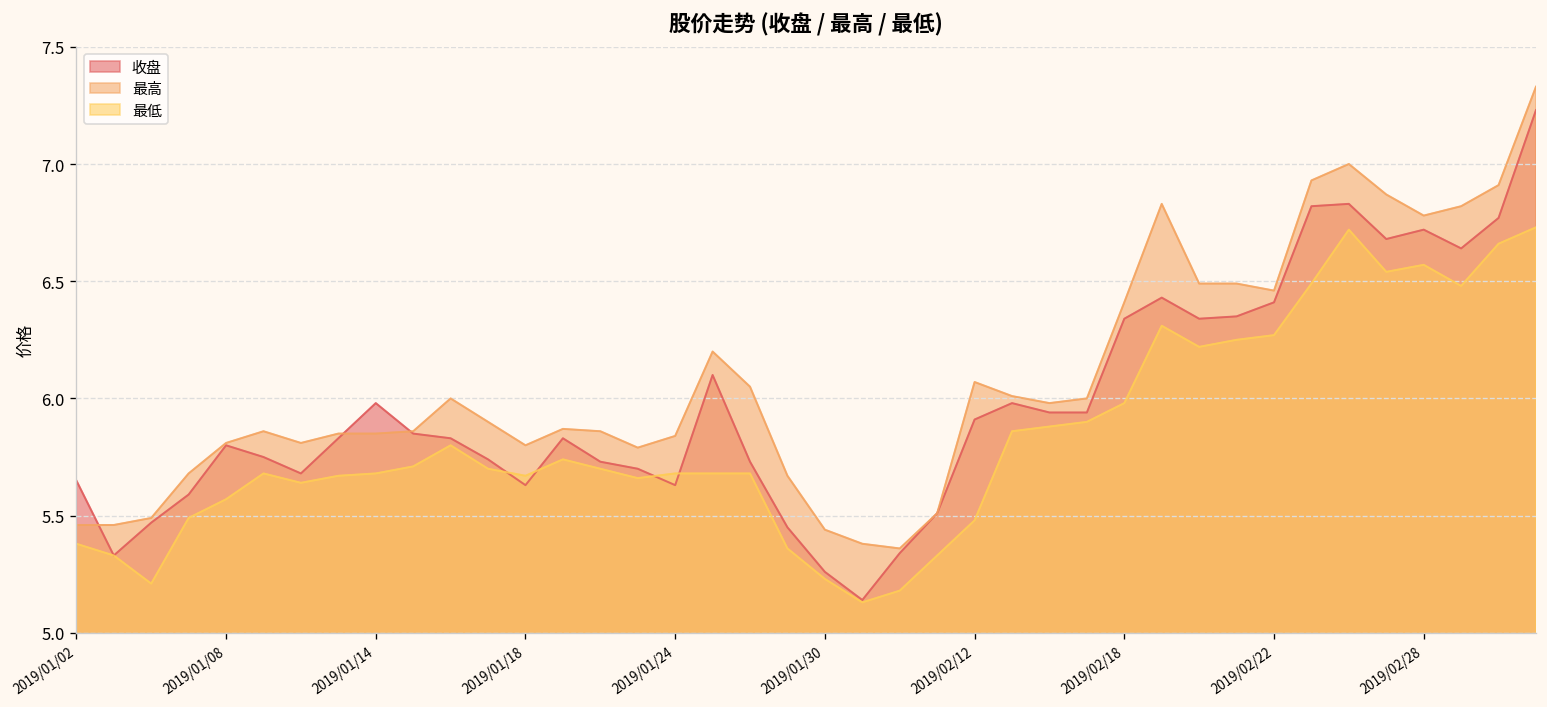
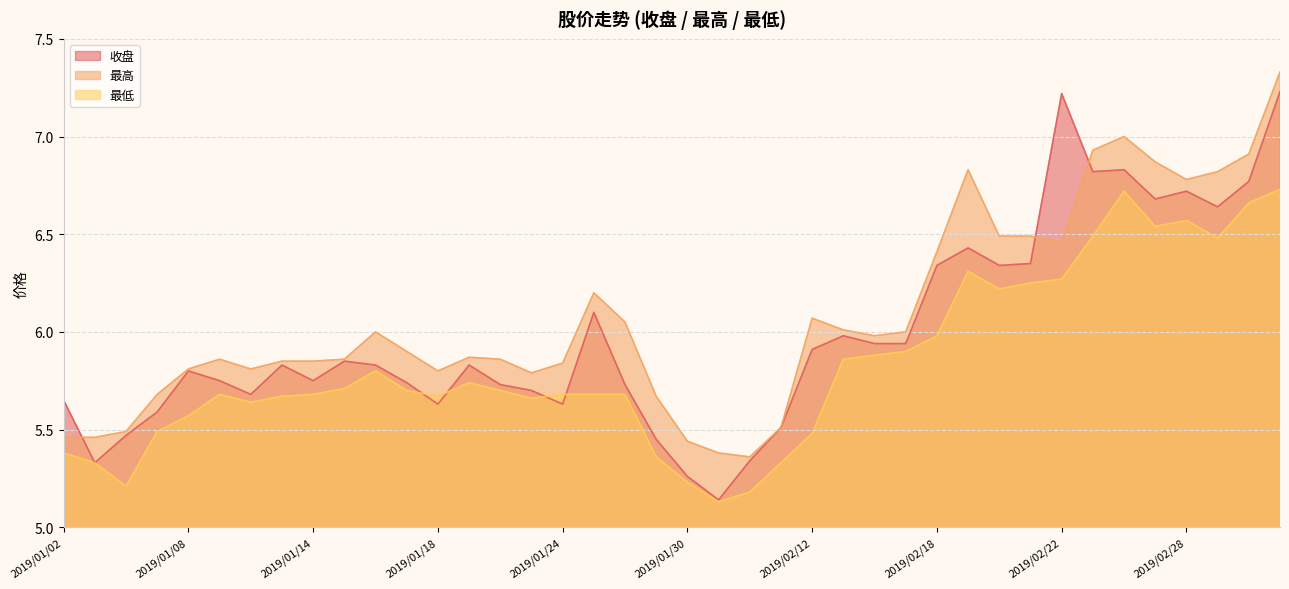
收盘, 2019/01/14: 5.98 -> 5.75
收盘, 2019/02/22: 6.41 -> 7.22
